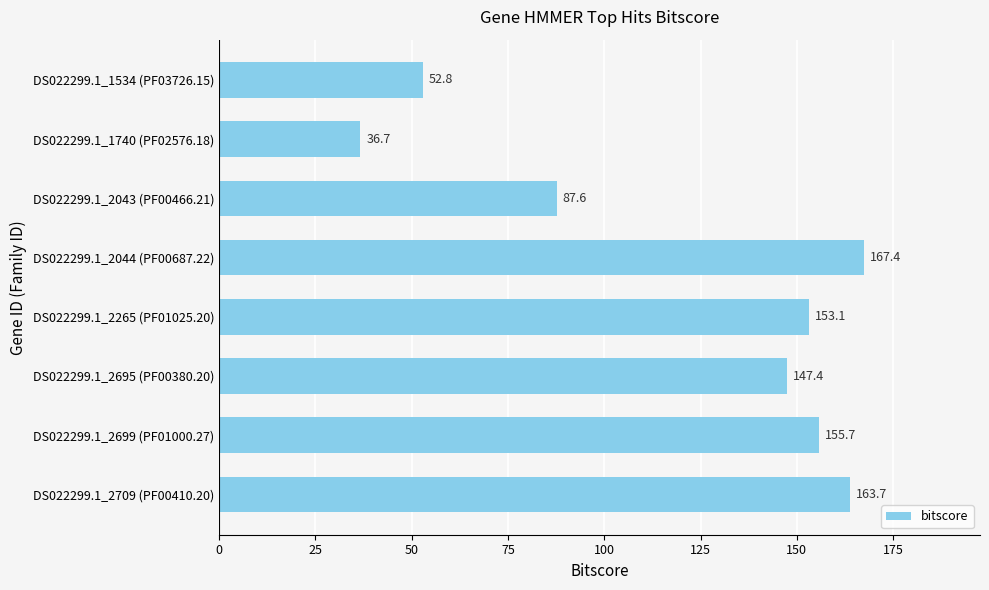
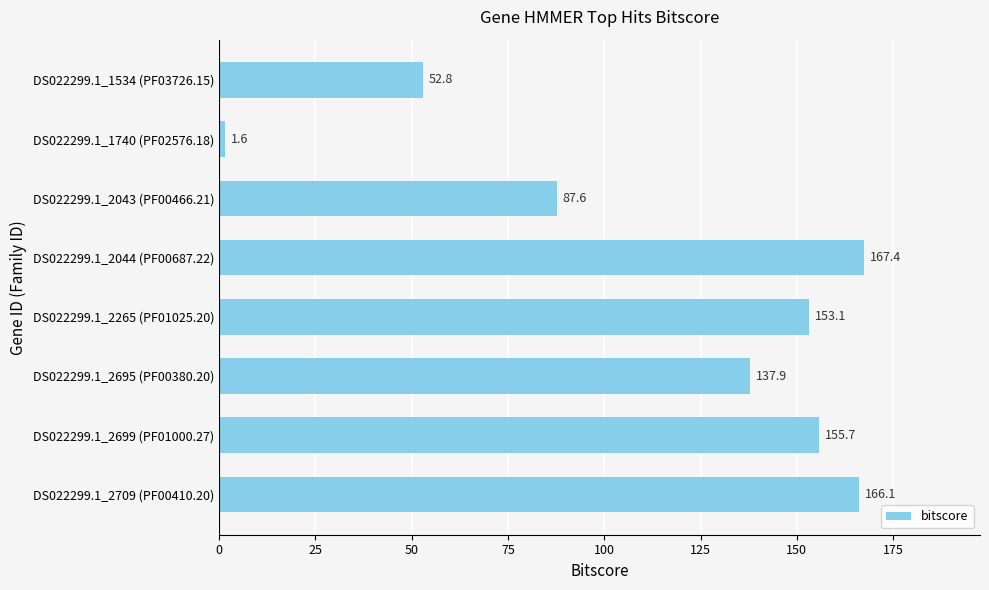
DS022299.1_1740 (PF02576.18): 36.7 -> 1.6
DS022299.1_2695 (PF00380.20): 147.4 -> 137.9
DS022299.1_2709 (PF00410.20): 163.7 -> 166.1
